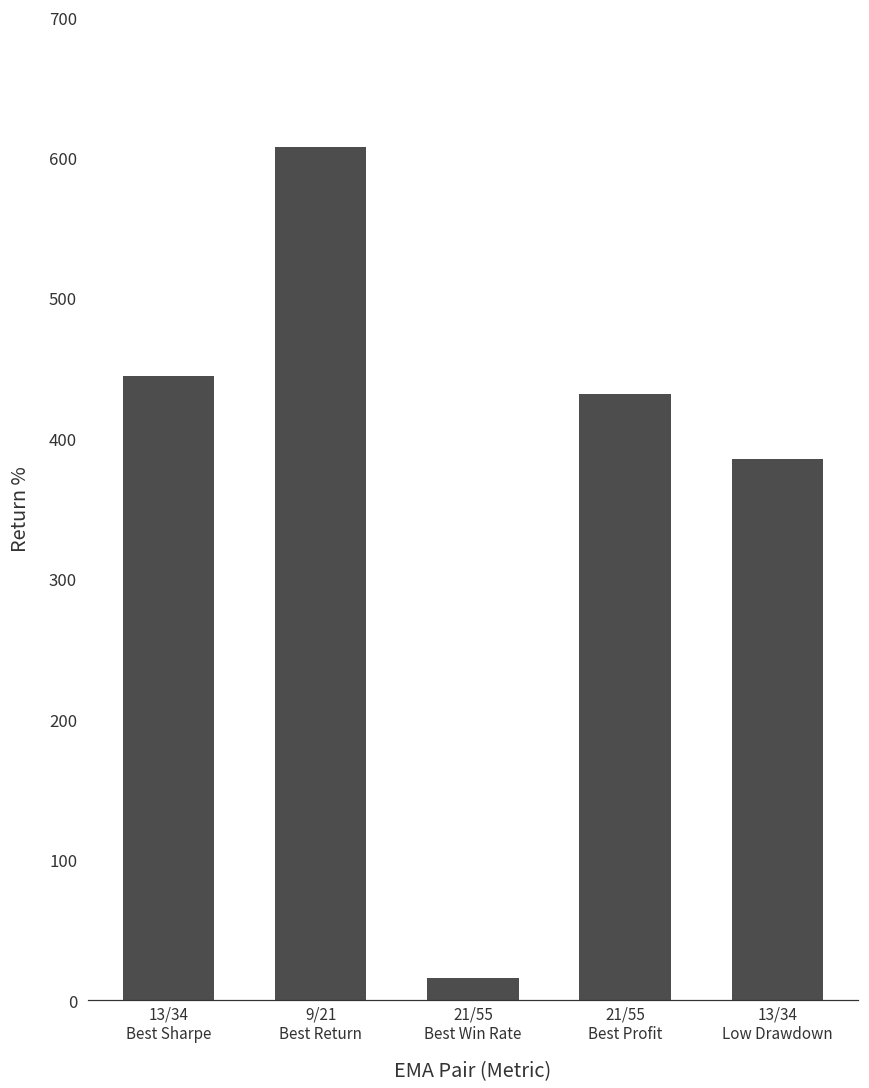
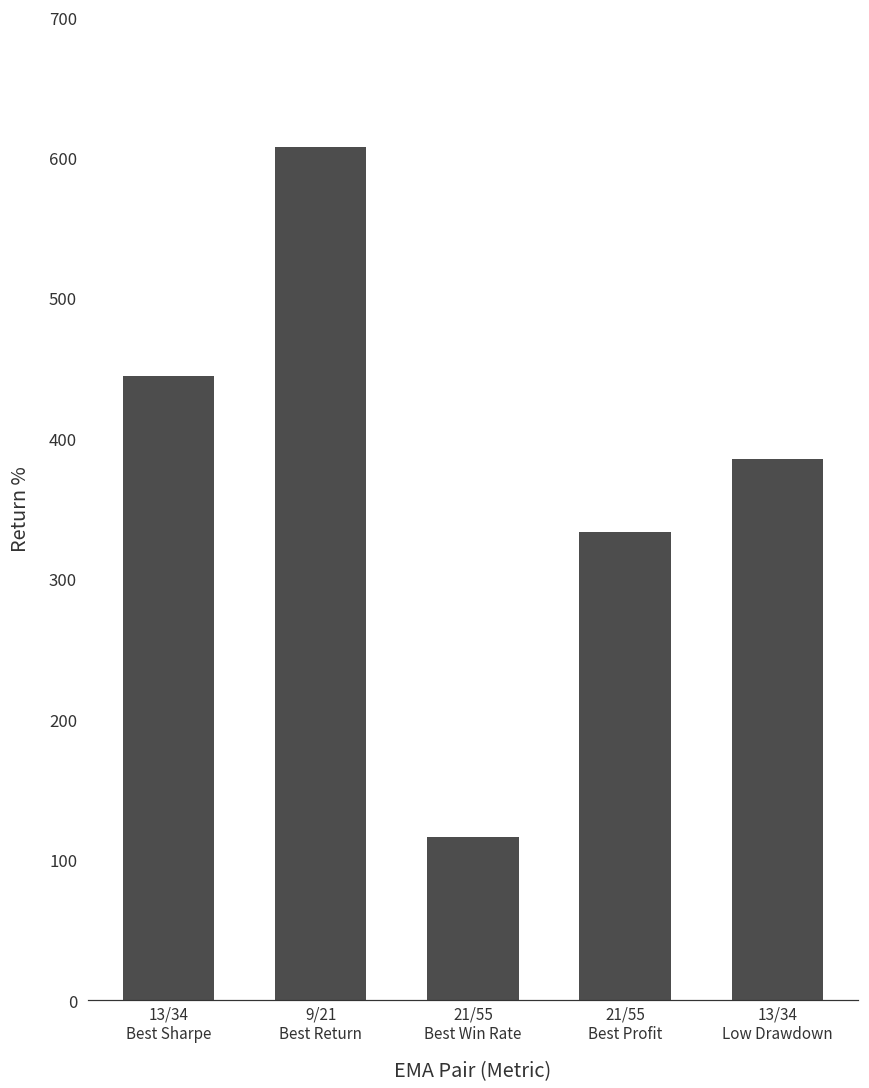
21/55 Best Win Rate: 16 -> 116
21/55 Best Profit: 432 -> 333
